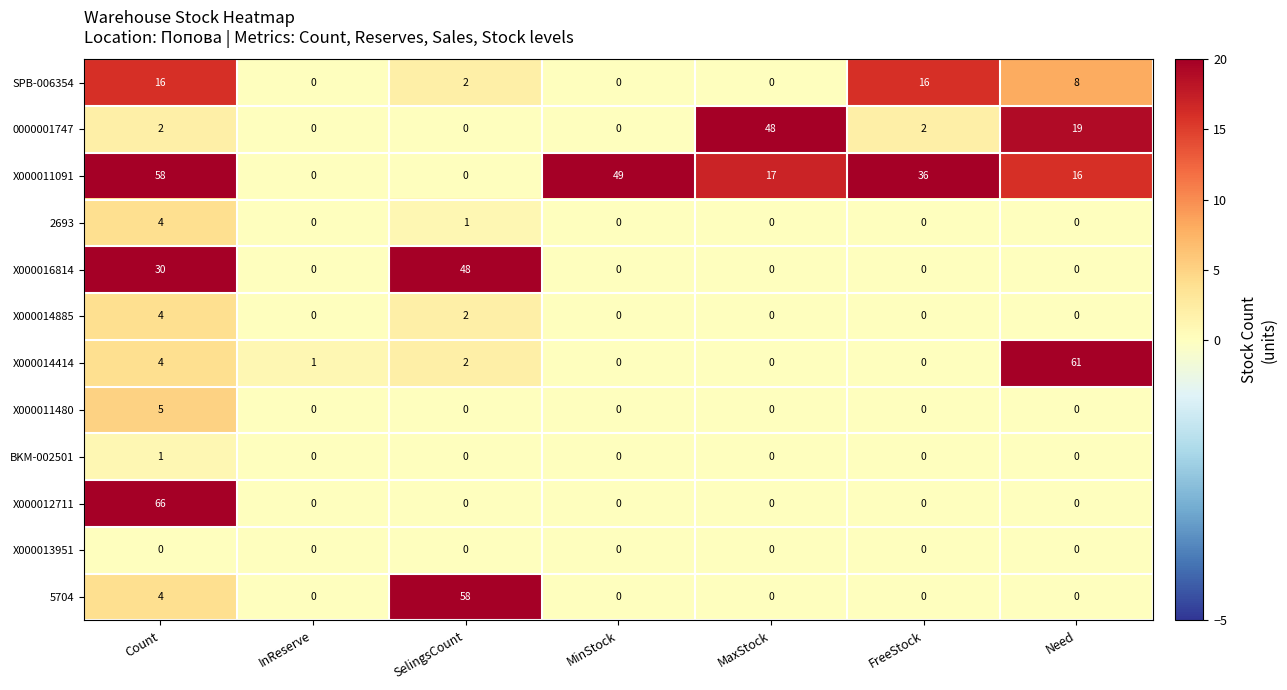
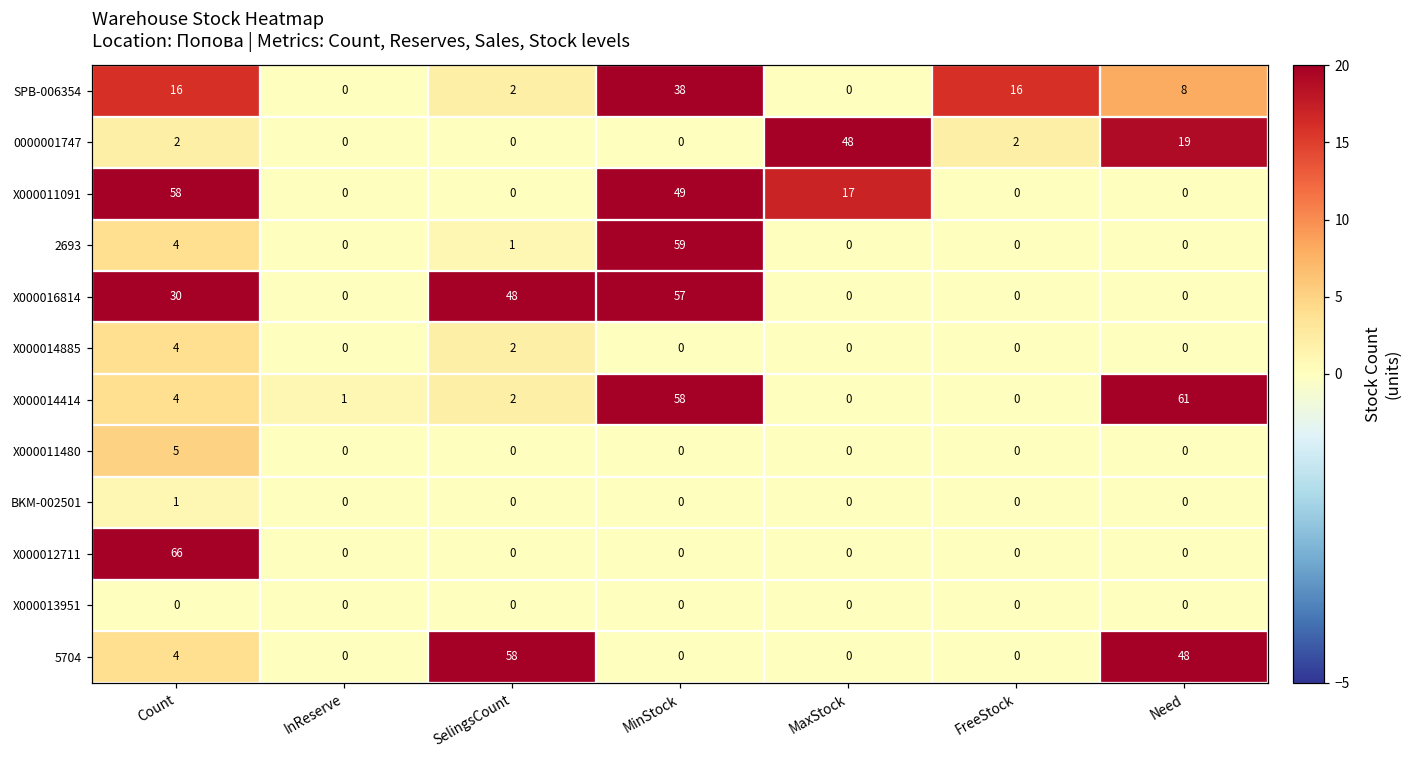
SPB-006354, MinStock: 0 -> 38
X000011091, FreeStock: 36 -> 0
X000011091, Need: 16 -> 0
2693, MinStock: 0 -> 59
X000016814, MinStock: 0 -> 57
X000014414, MinStock: 0 -> 58
5704, Need: 0 -> 48
